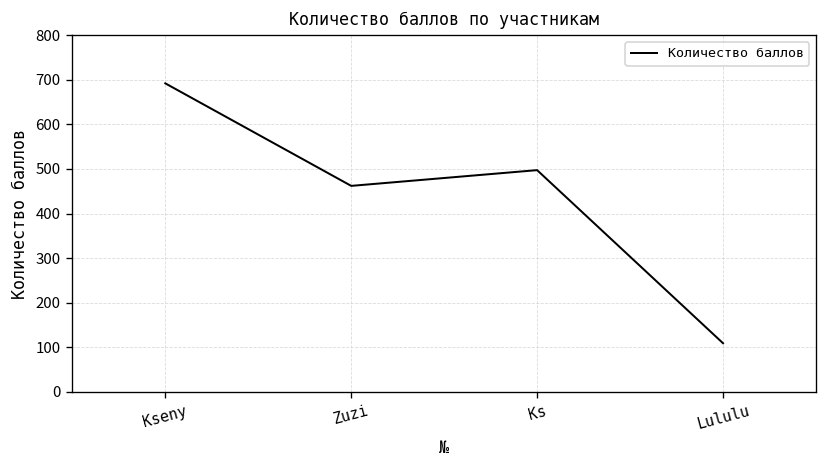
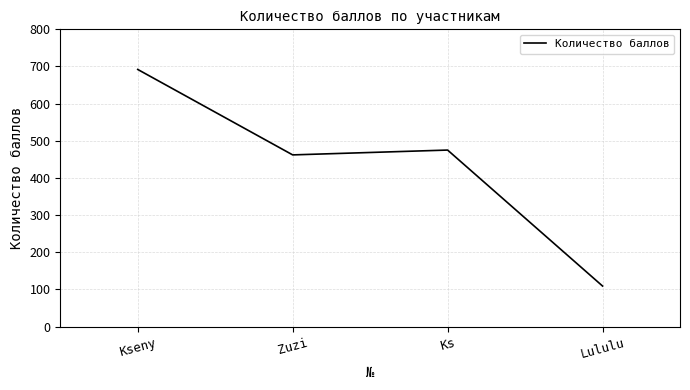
Ks: 500 -> 480
